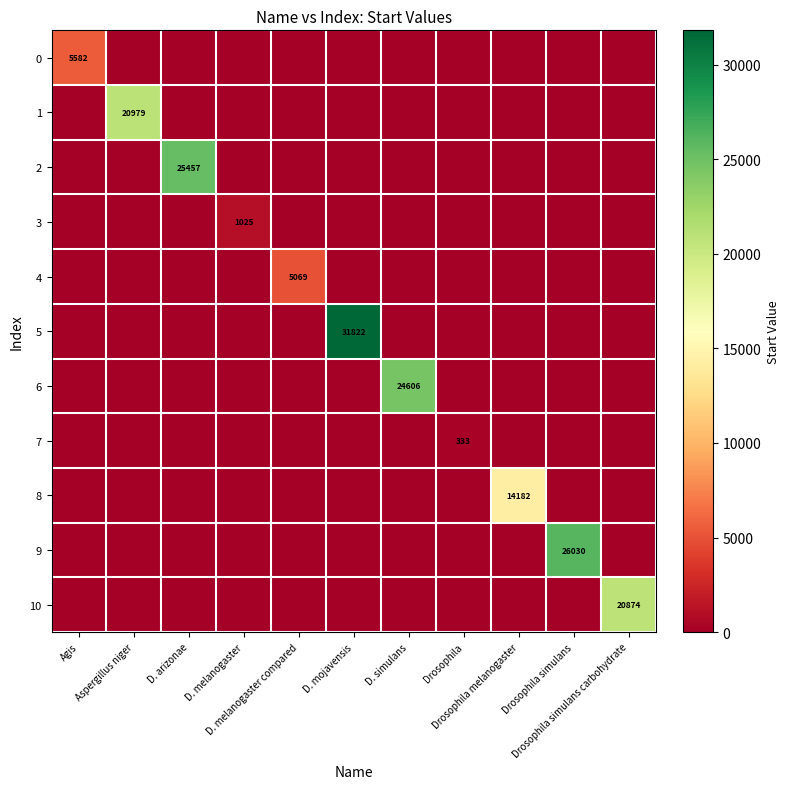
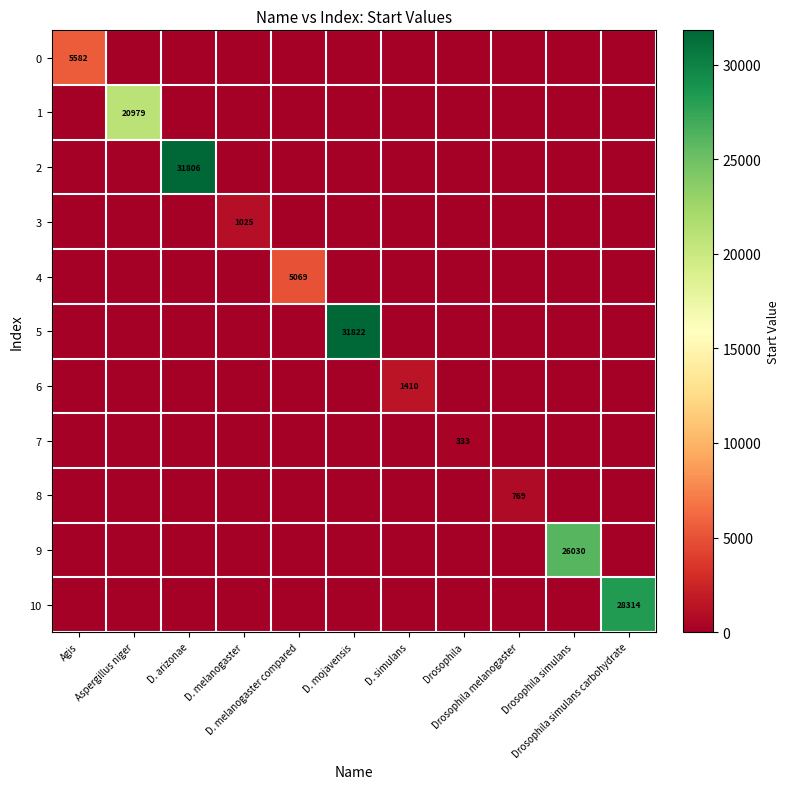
2, D. arizonae: 25457 -> 31806
6, D. simulans: 24606 -> 1410
8, Drosophila melanogaster: 14182 -> 769
10, Drosophila simulans carbohydrate: 20874 -> 28314
